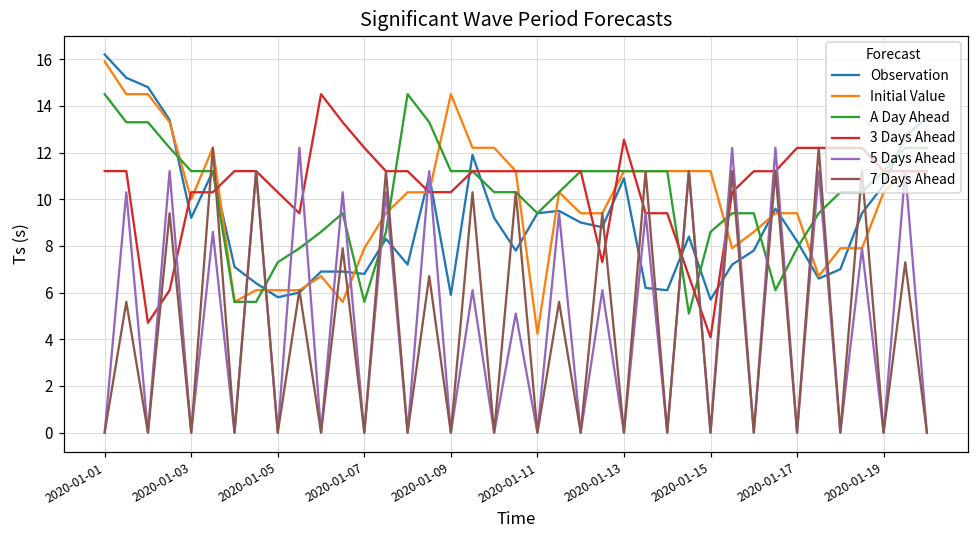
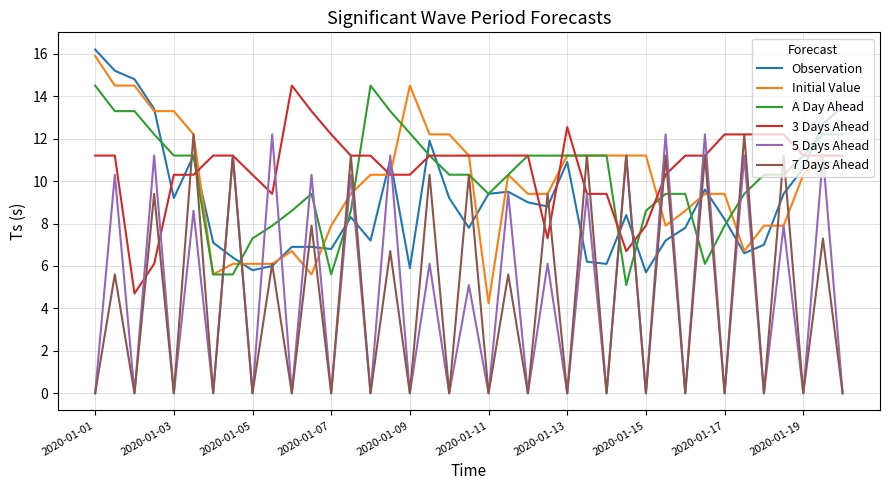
Initial Value, 2020-01-03: 10.0 -> 13.3
A Day Ahead, 2020-01-09: 11.2 -> 12.3
3 Days Ahead, 2020-01-15: 4.1 -> 7.9
